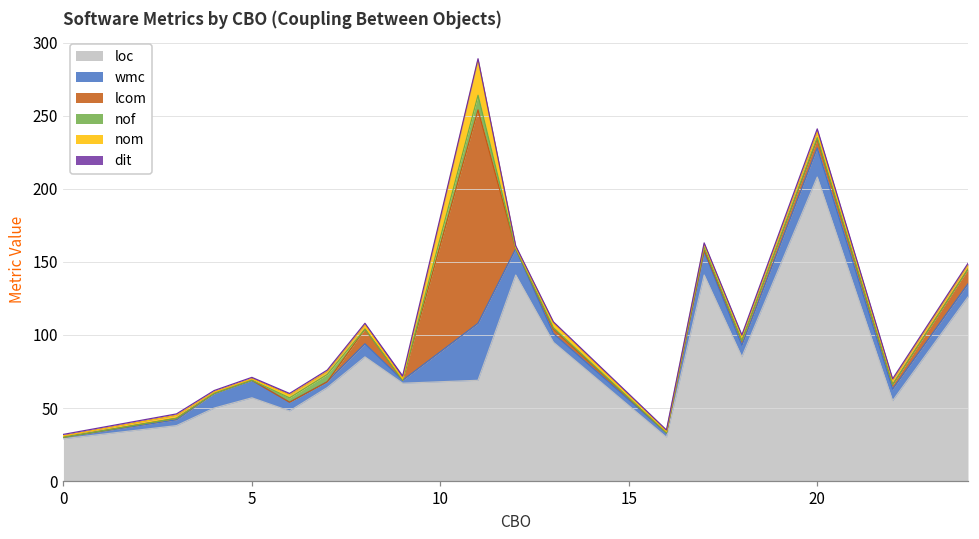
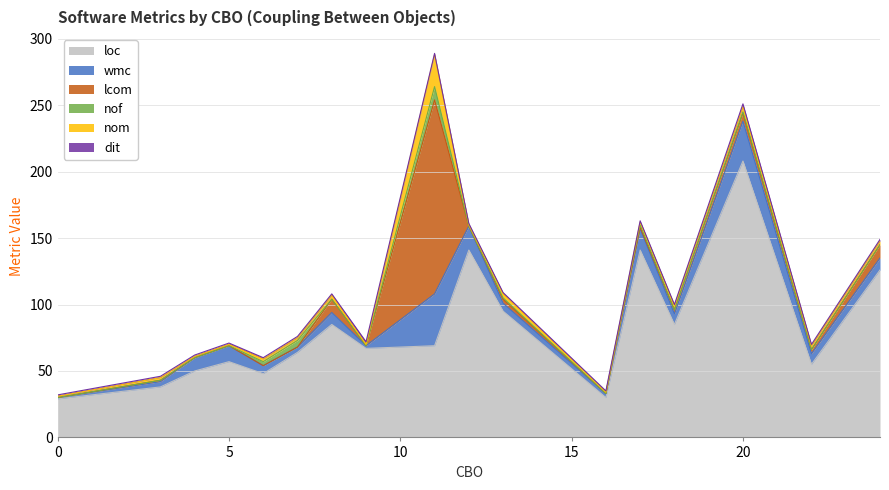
wmc, 20: 20 -> 30
